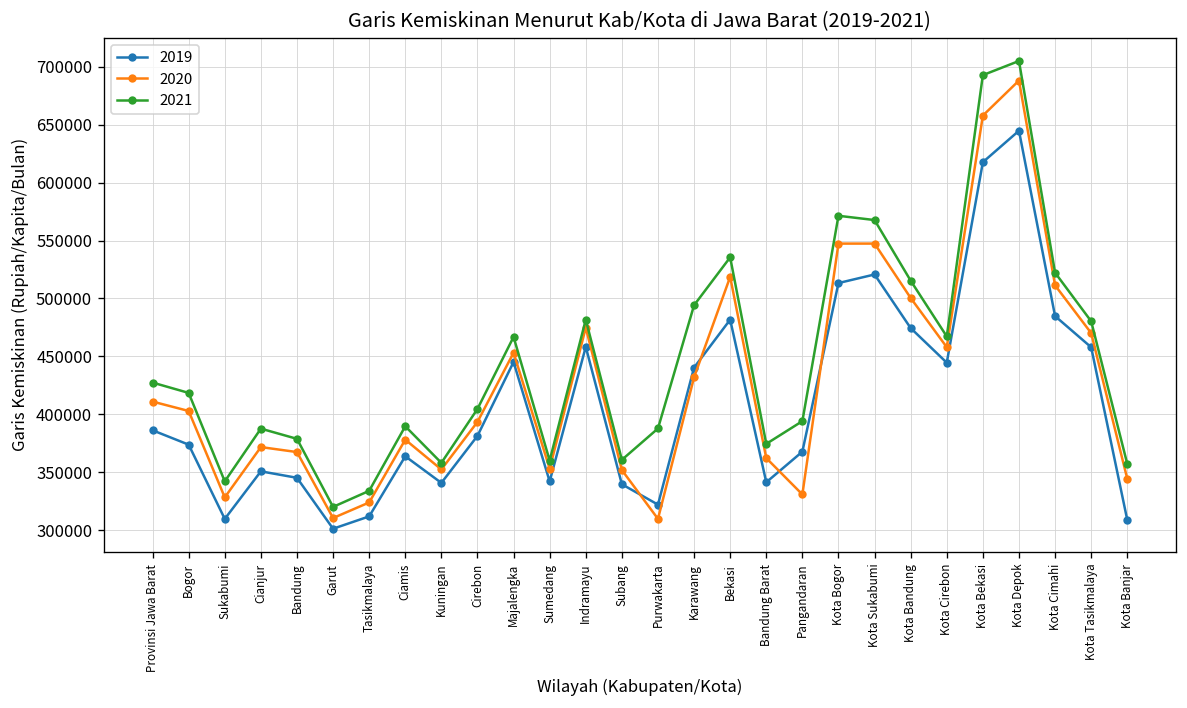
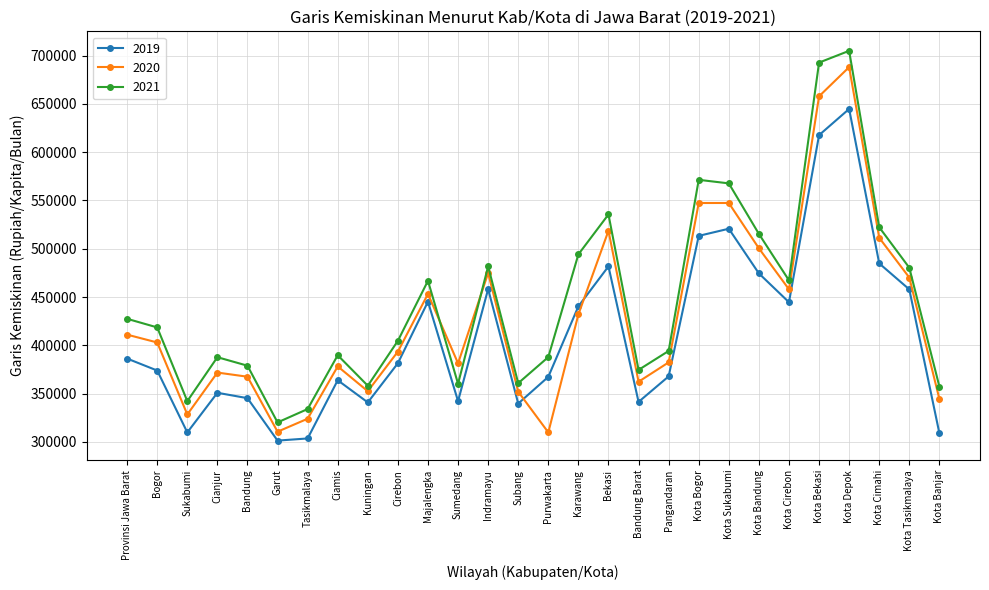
2019, Tasikmalaya: 310000 -> 300000
2020, Sumedang: 350000 -> 380000
2019, Purwakarta: 320000 -> 370000
2020, Pangandaran: 330000 -> 380000
